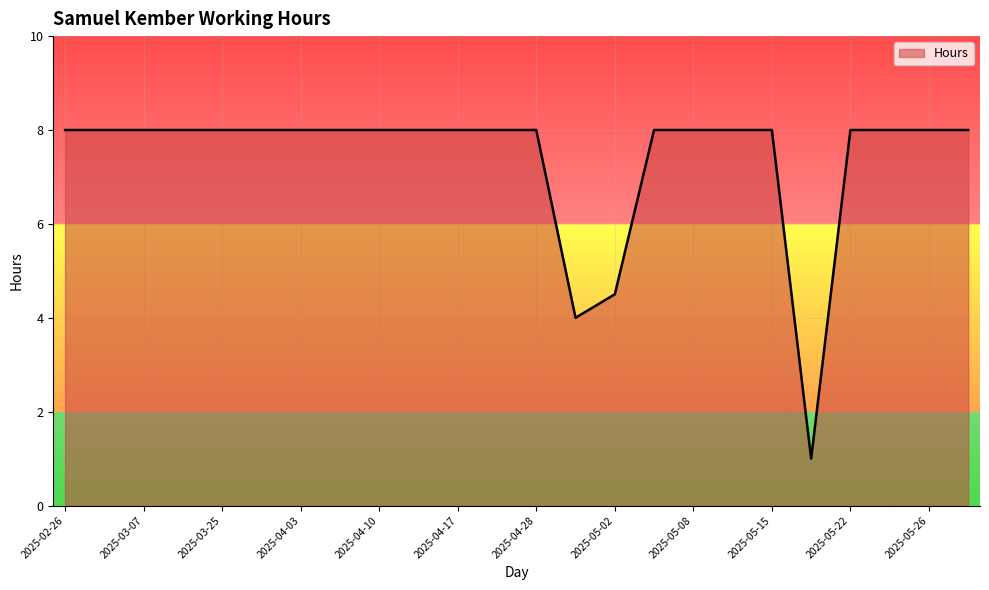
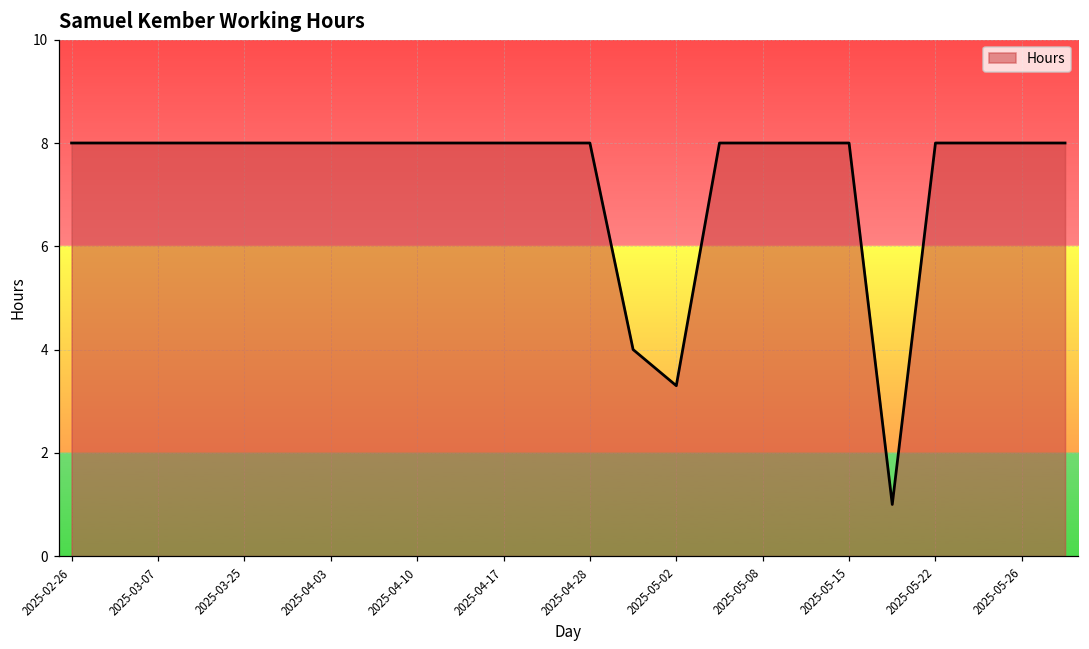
2025-05-02: 4.5 -> 3.3
